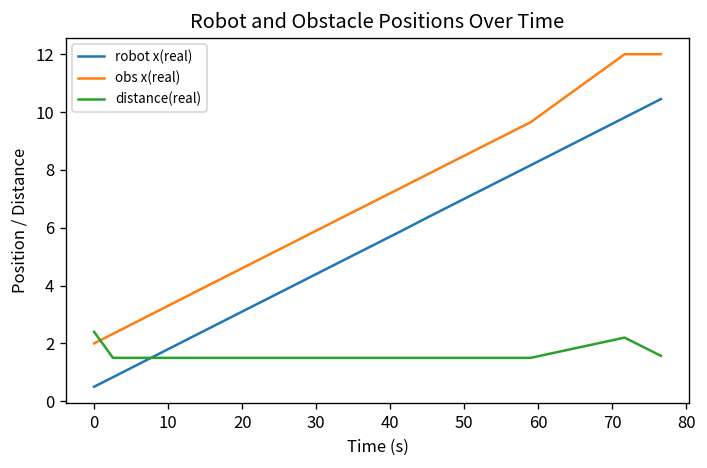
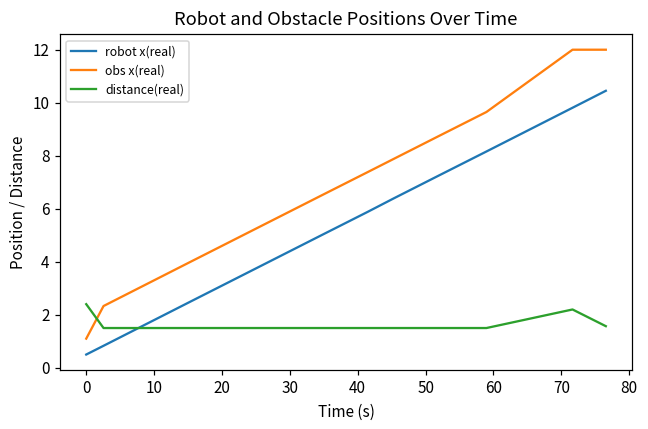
obs x(real), 0: 2.0 -> 1.1
